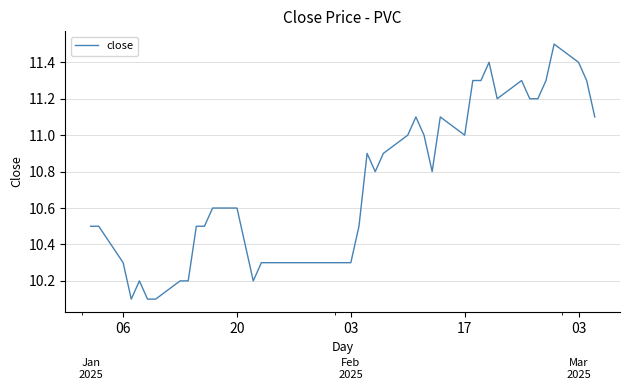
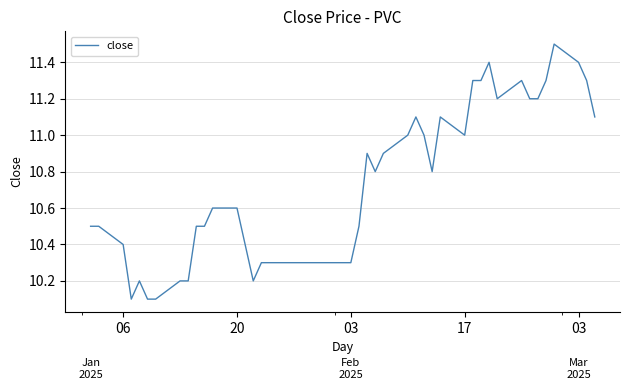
06: 10.3 -> 10.4
